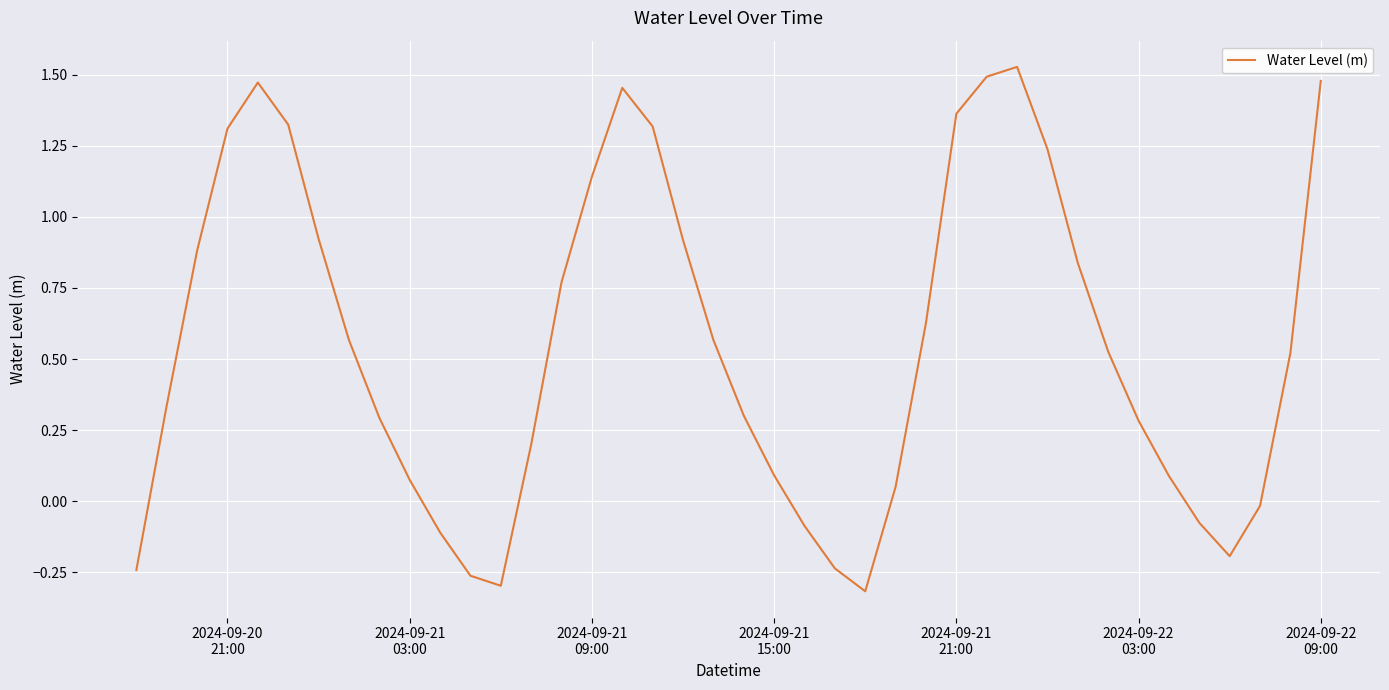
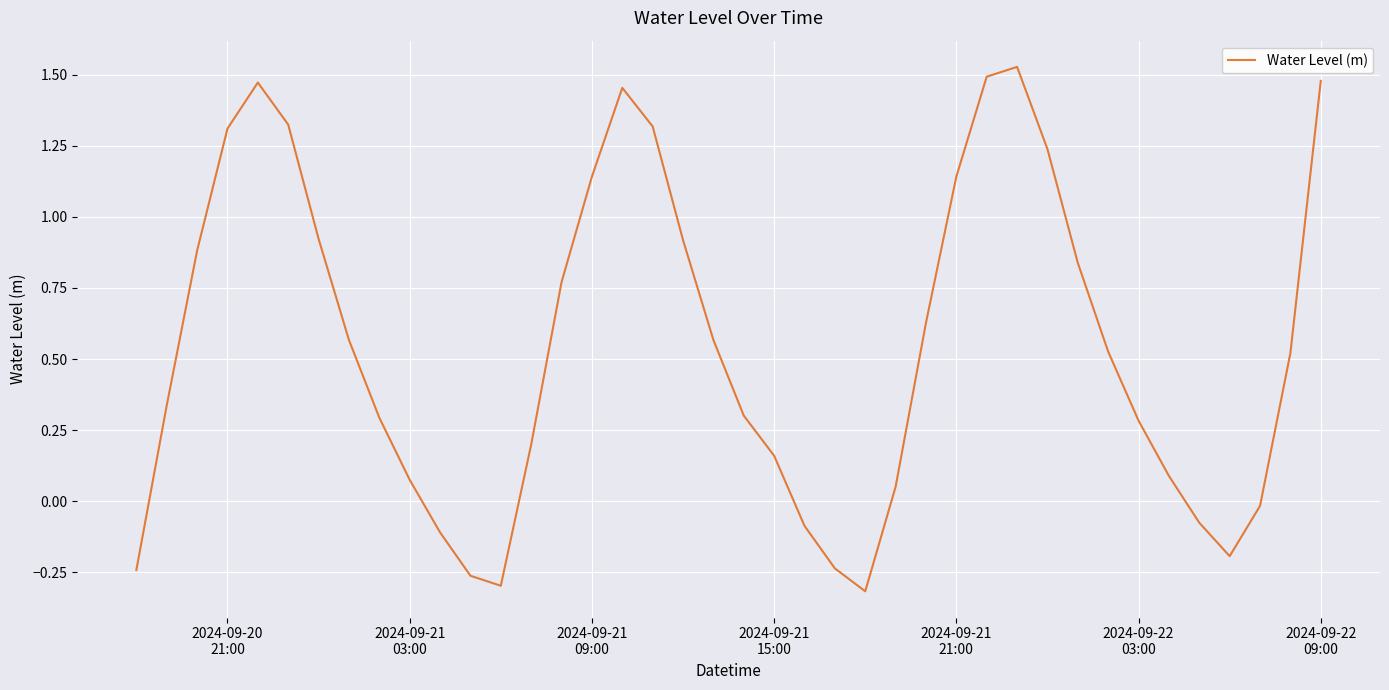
2024-09-21 15:00: 0.09 -> 0.16
2024-09-21 21:00: 1.36 -> 1.14
